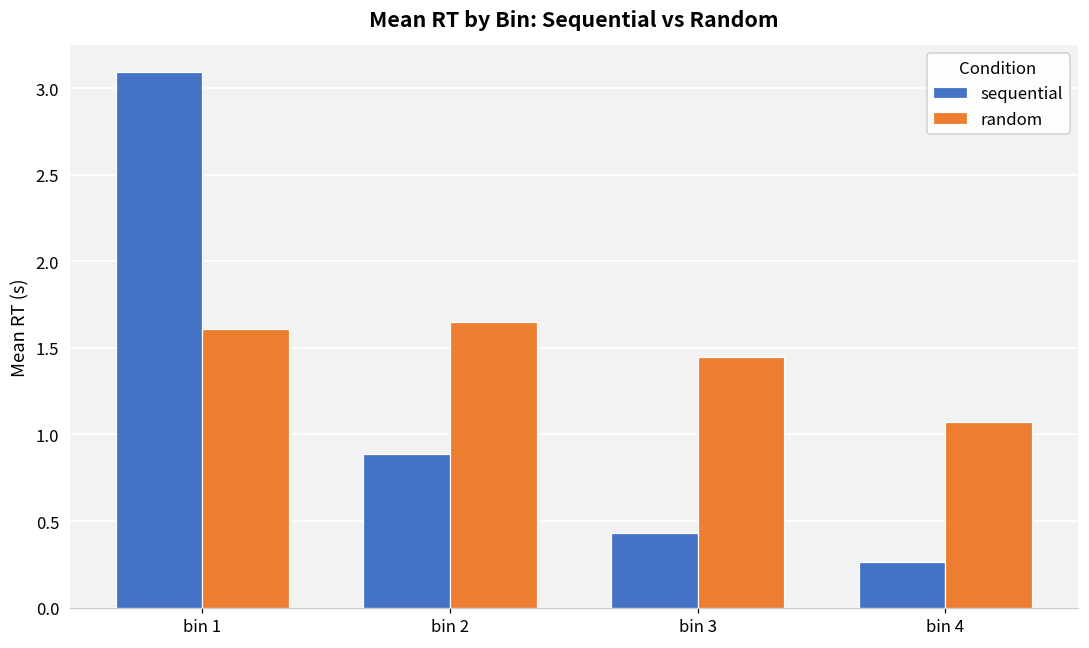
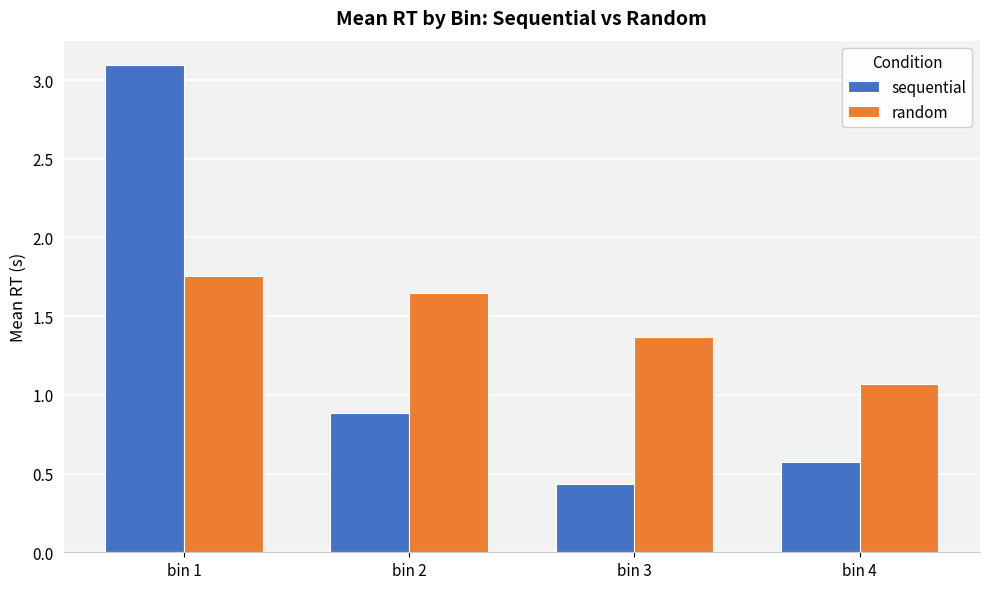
random, bin 1: 1.61 -> 1.76
random, bin 3: 1.45 -> 1.37
sequential, bin 4: 0.26 -> 0.57
